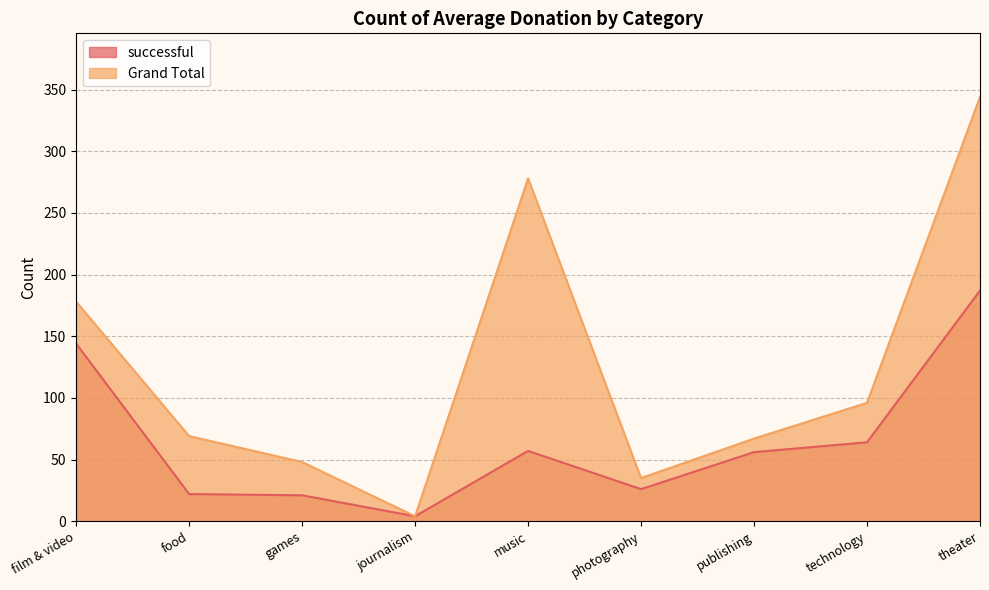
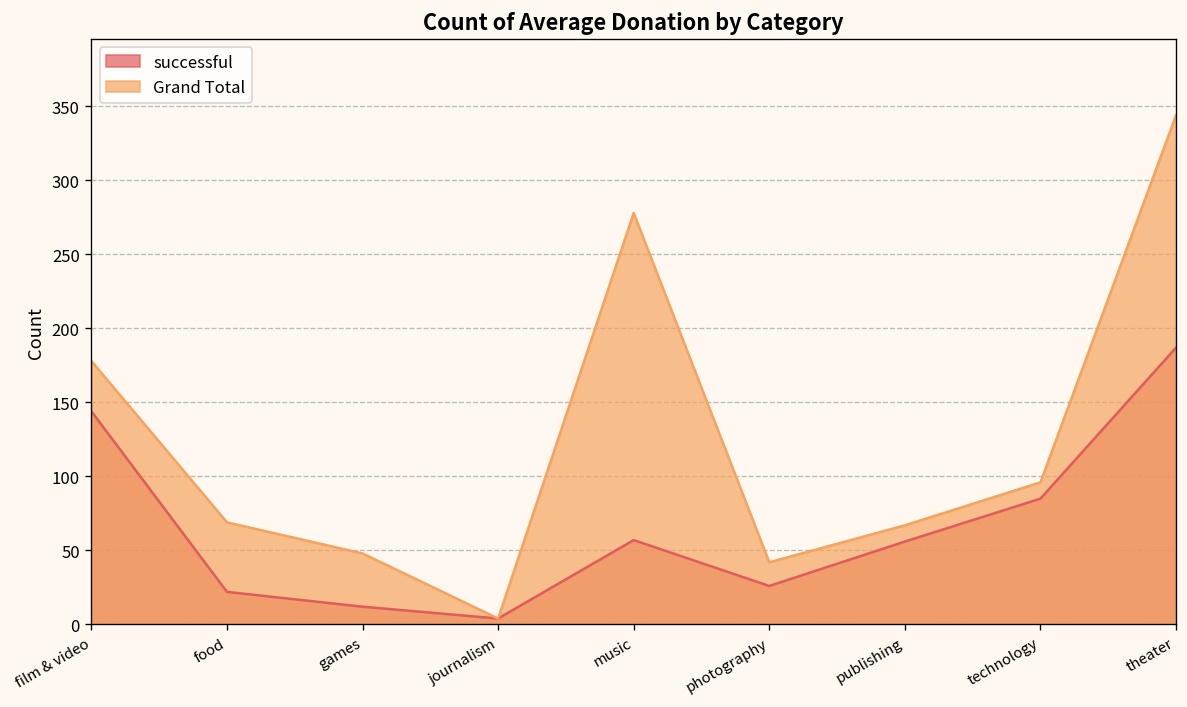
successful, games: 21 -> 12
Grand Total, photography: 35 -> 42
successful, technology: 64 -> 85
